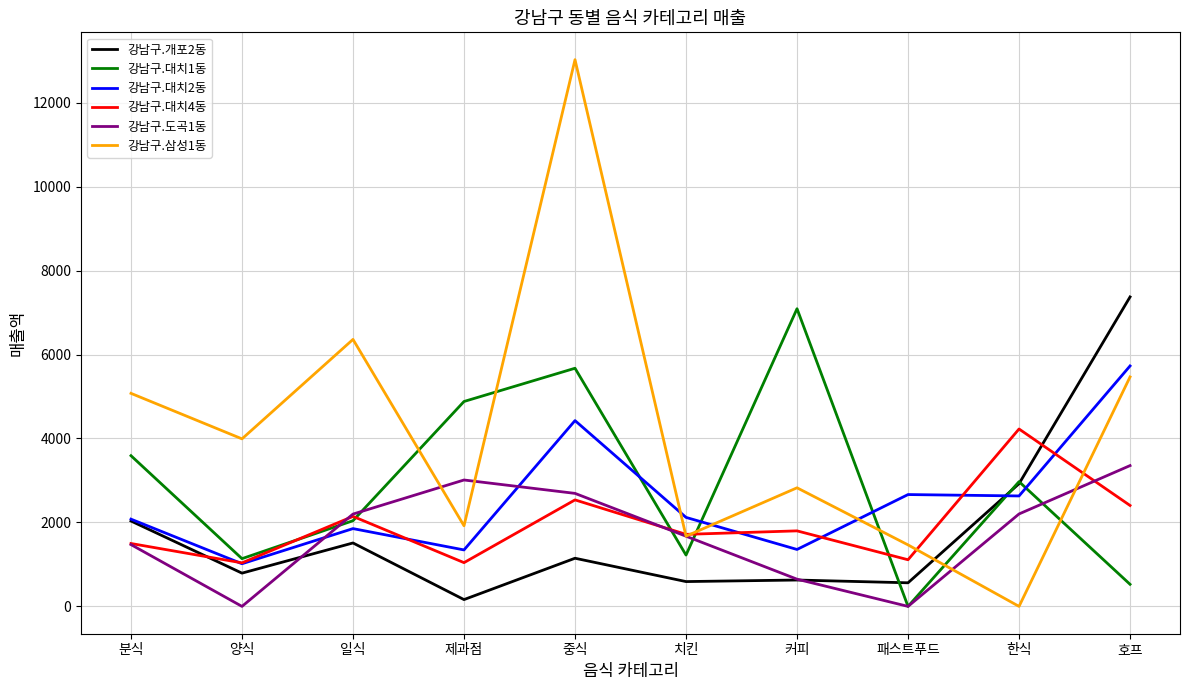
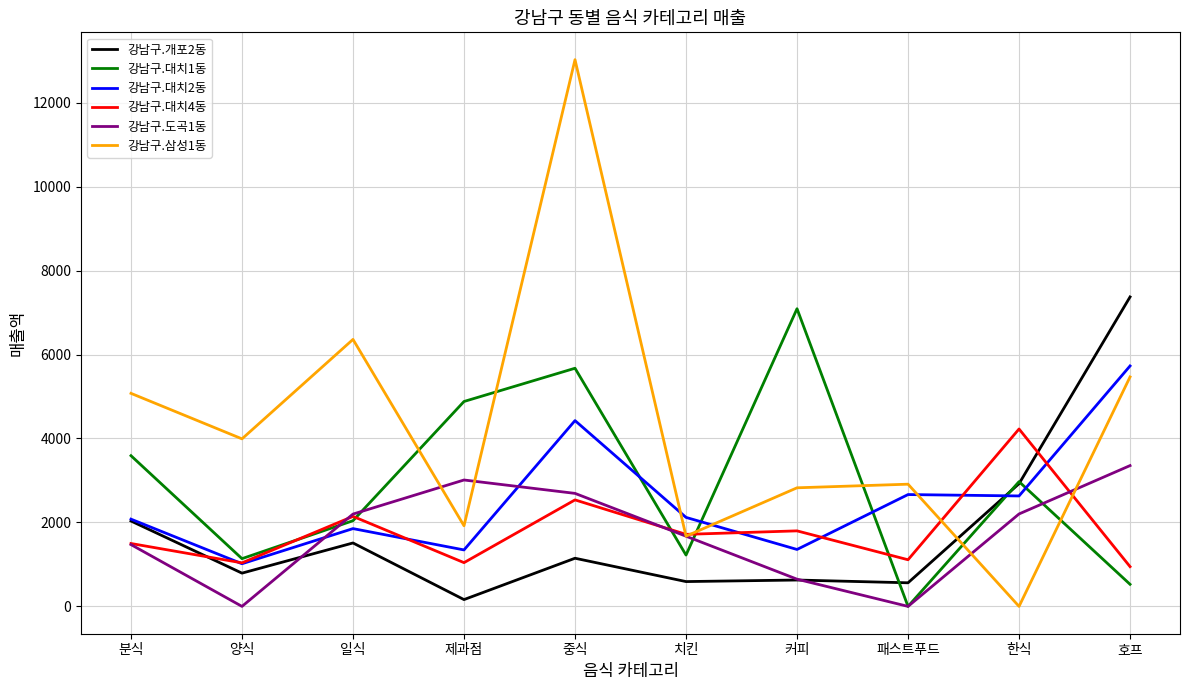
강남구.삼성1동, 패스트푸드: 1500 -> 2900
강남구.대치4동, 호프: 2400 -> 900
